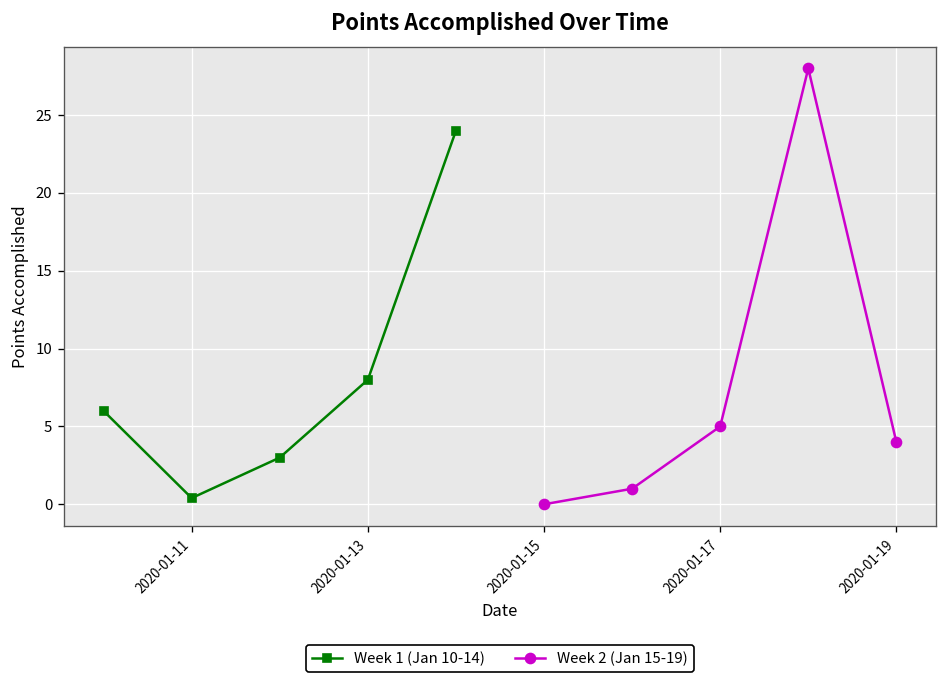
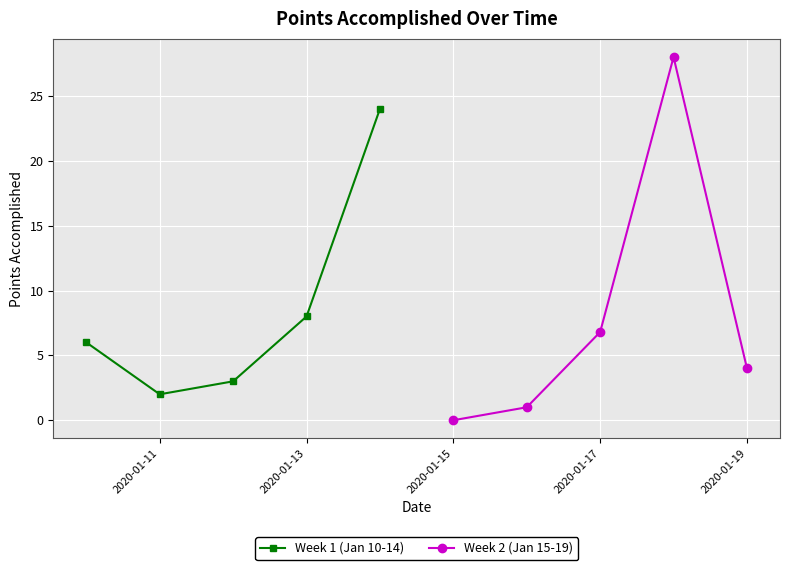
Week 1 (Jan 10-14), 2020-01-11: 0.4 -> 2.0
Week 2 (Jan 15-19), 2020-01-17: 5.0 -> 6.8
